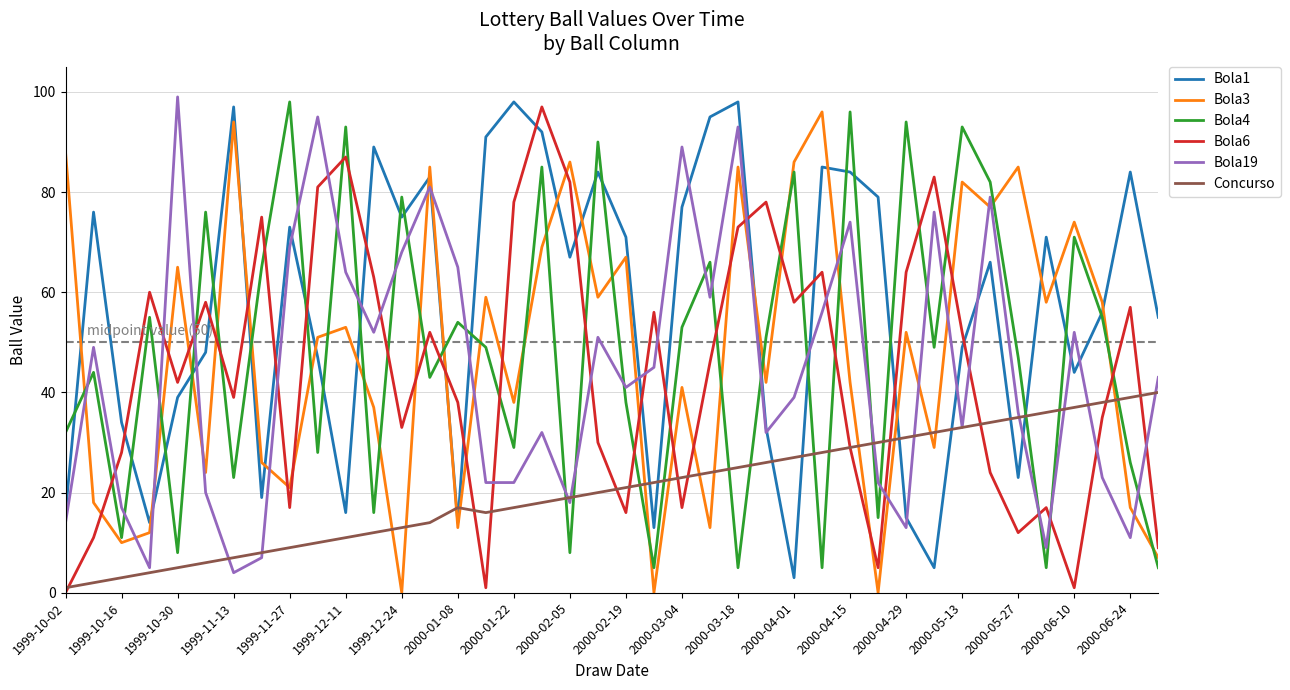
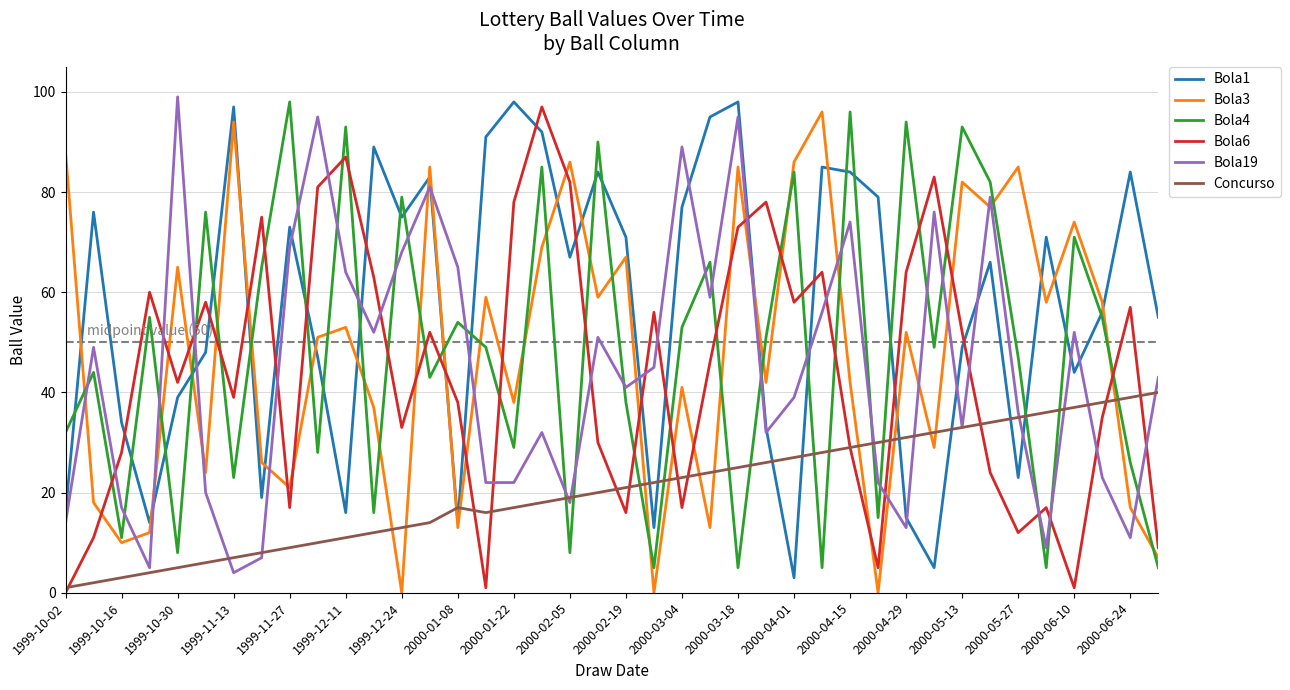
Bola19, 2000-03-18: 93 -> 95
